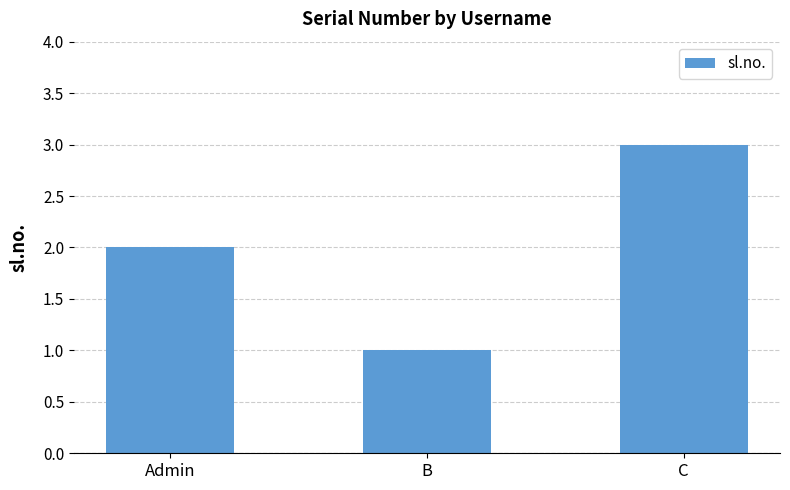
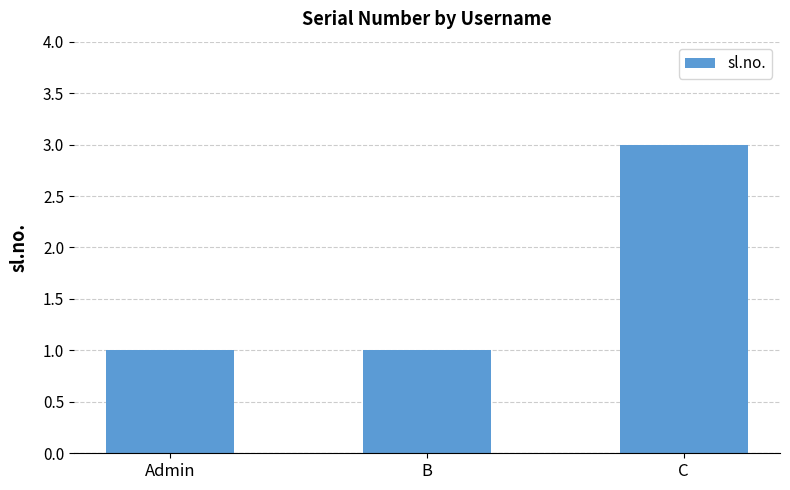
Admin: 2 -> 1
